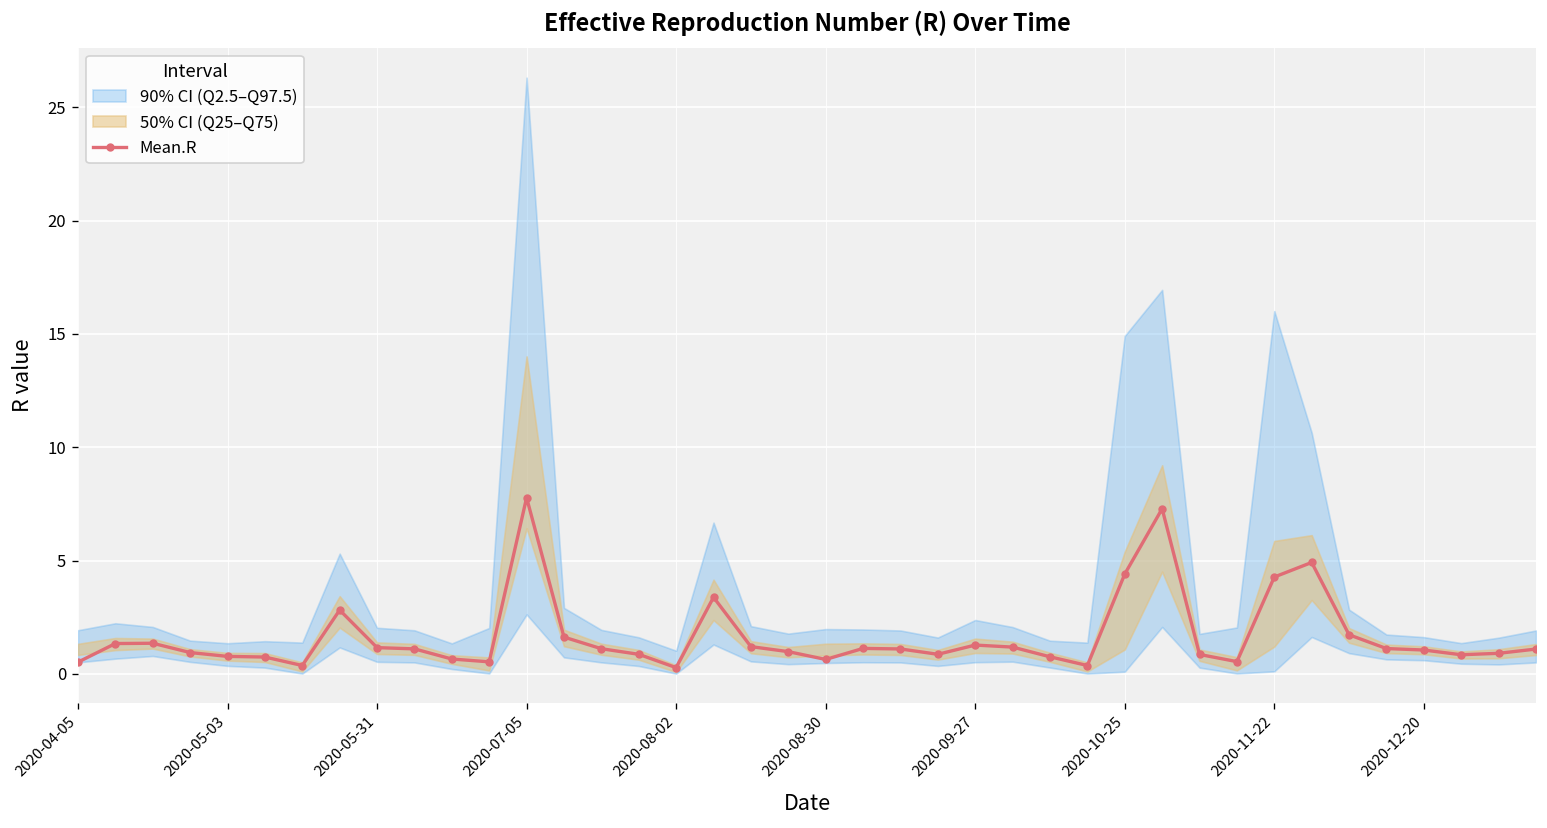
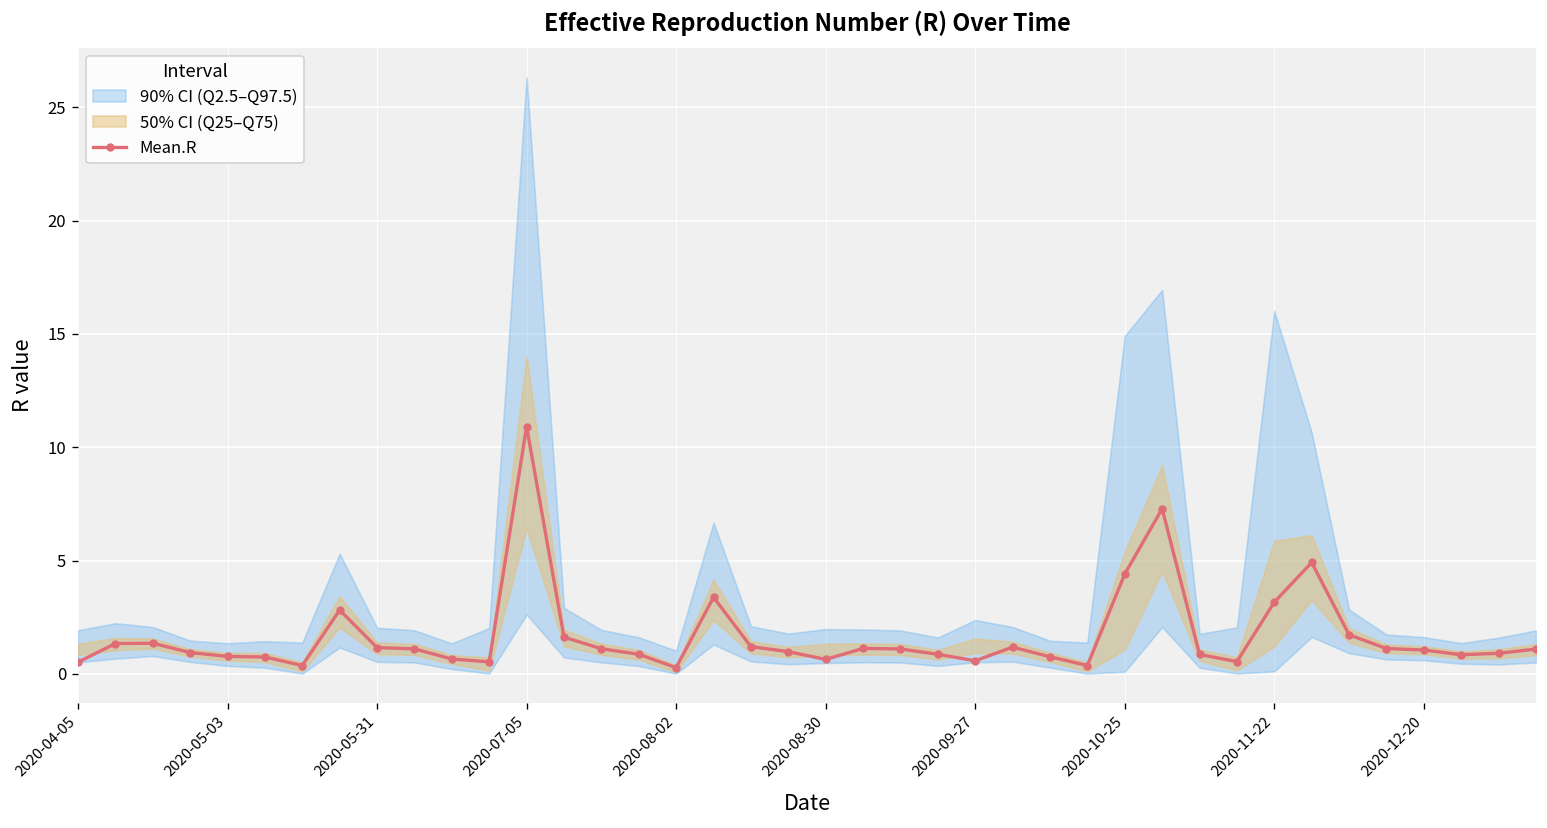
Mean.R, 2020-07-05: 7.8 -> 10.9
Mean.R, 2020-09-27: 1.3 -> 0.6
Mean.R, 2020-11-22: 4.3 -> 3.2
